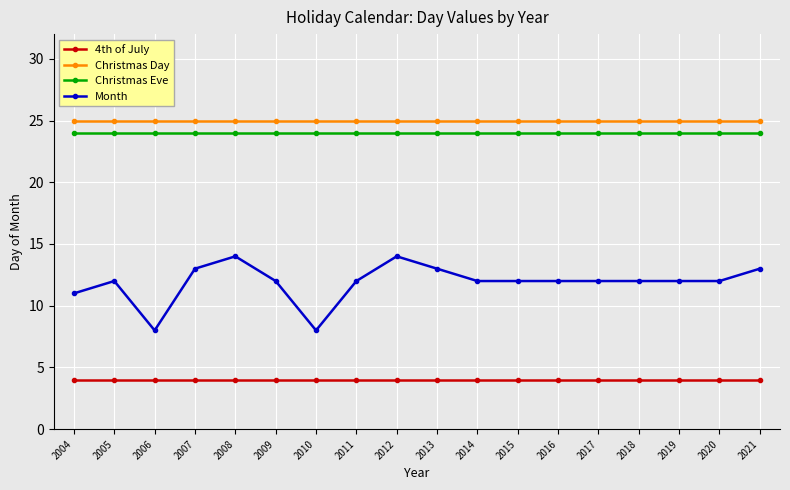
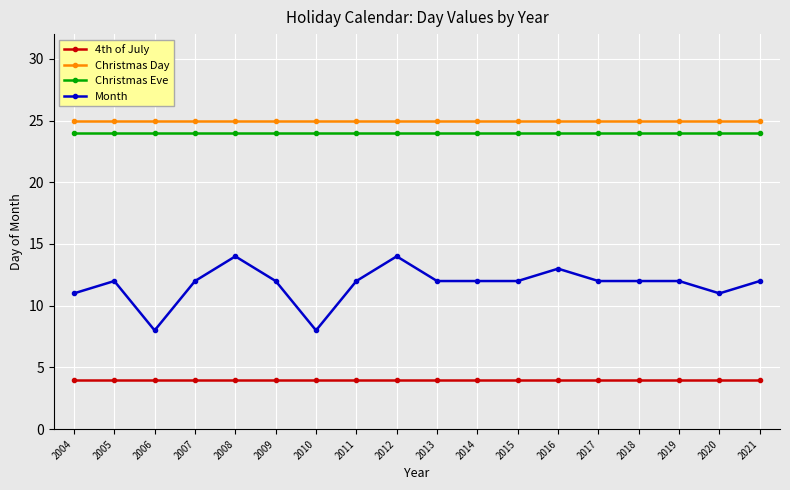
Month, 2007: 13 -> 12
Month, 2013: 13 -> 12
Month, 2016: 12 -> 13
Month, 2020: 12 -> 11
Month, 2021: 13 -> 12
